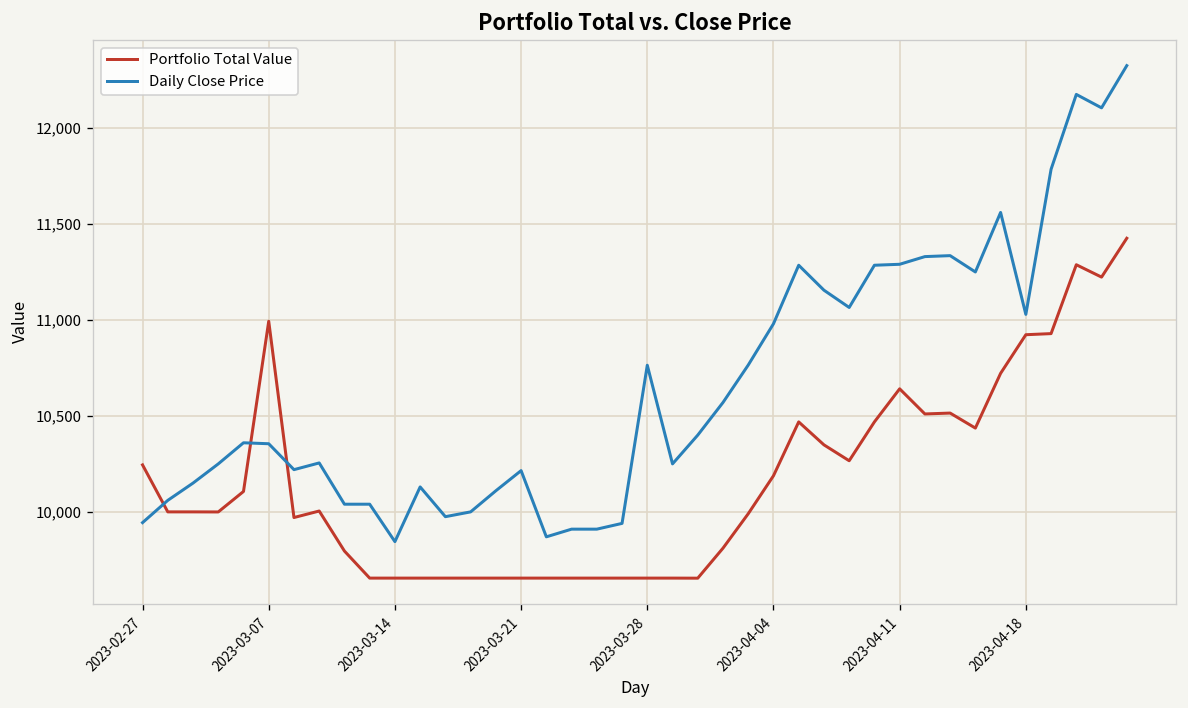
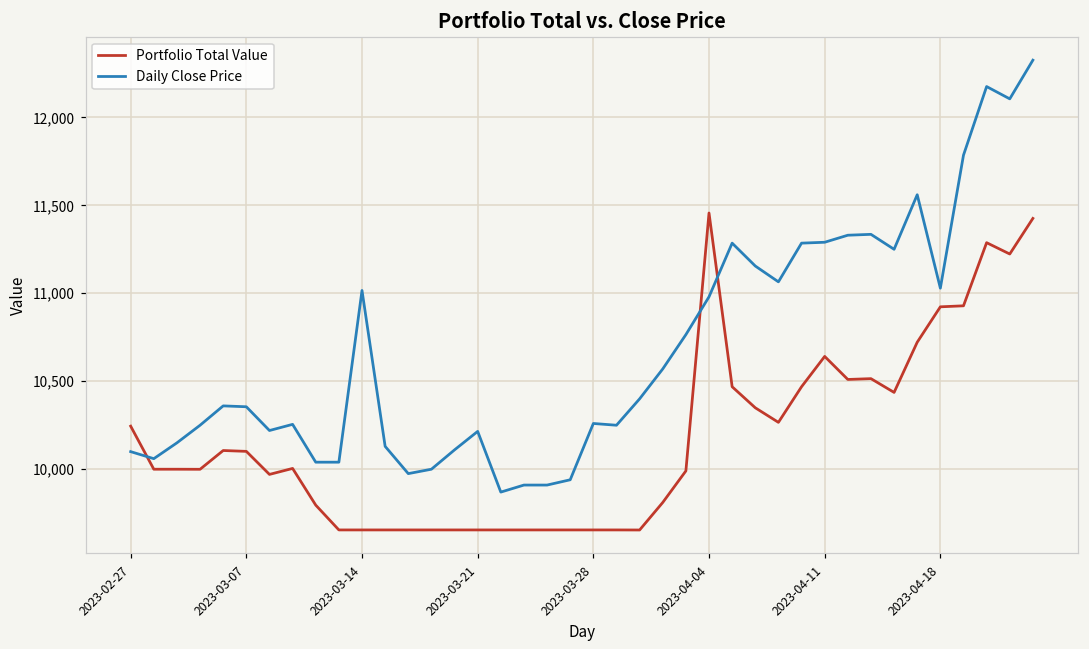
Daily Close Price, 2023-02-27: 9,940 -> 10,100
Portfolio Total Value, 2023-03-07: 10,990 -> 10,100
Daily Close Price, 2023-03-14: 9,850 -> 11,020
Daily Close Price, 2023-03-28: 10,760 -> 10,260
Portfolio Total Value, 2023-04-04: 10,190 -> 11,460
